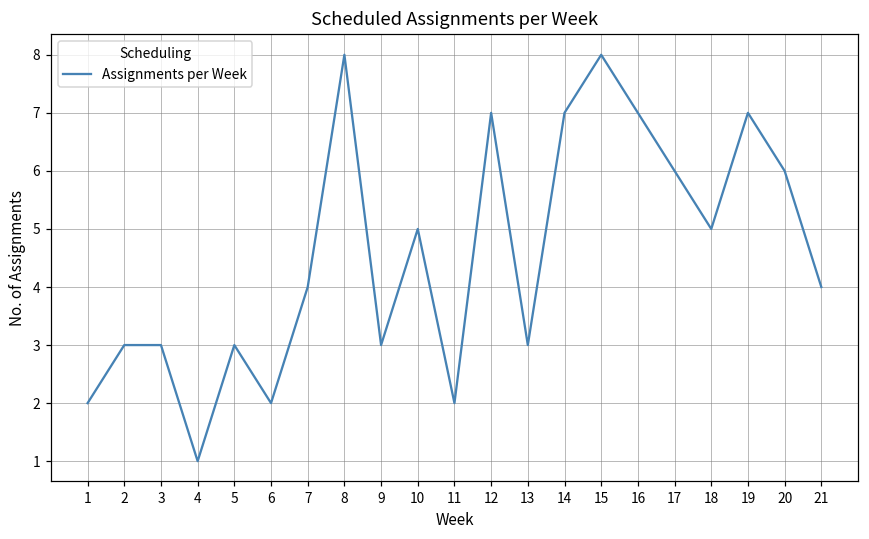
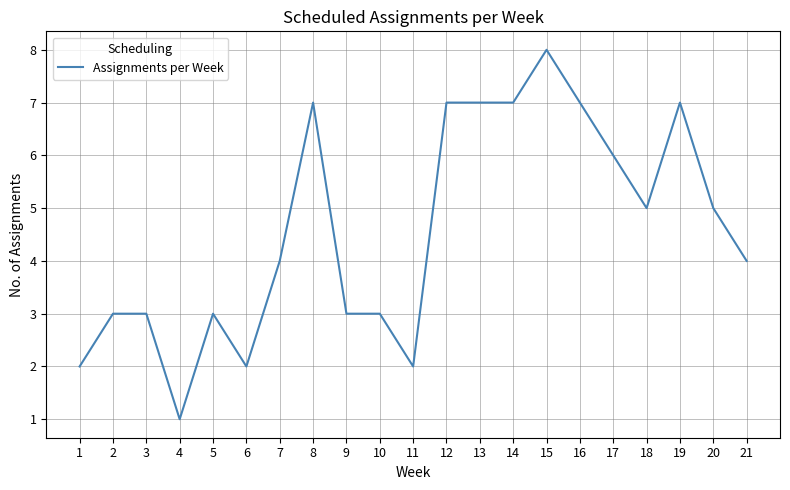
8: 8 -> 7
10: 5 -> 3
13: 3 -> 7
20: 6 -> 5
